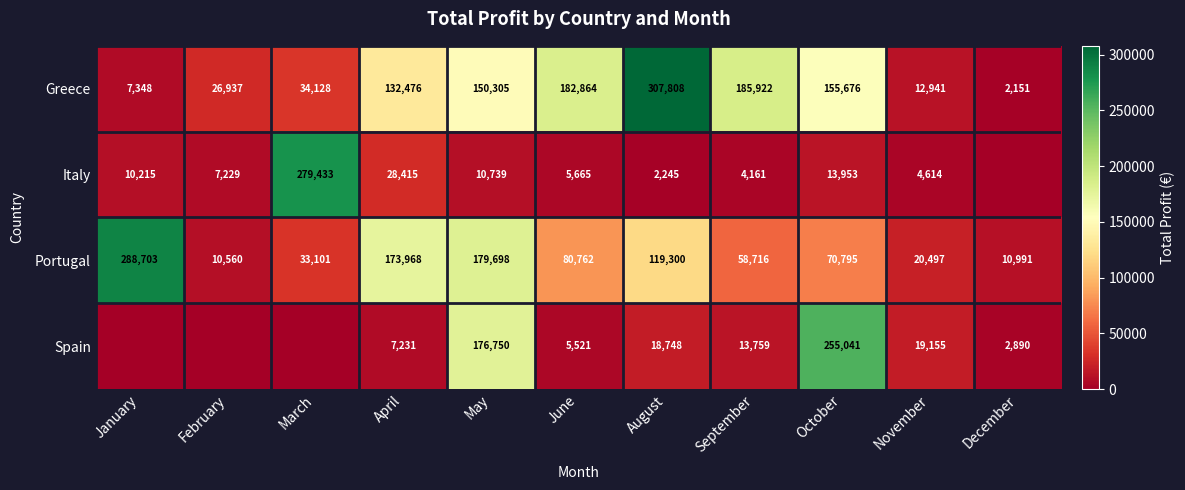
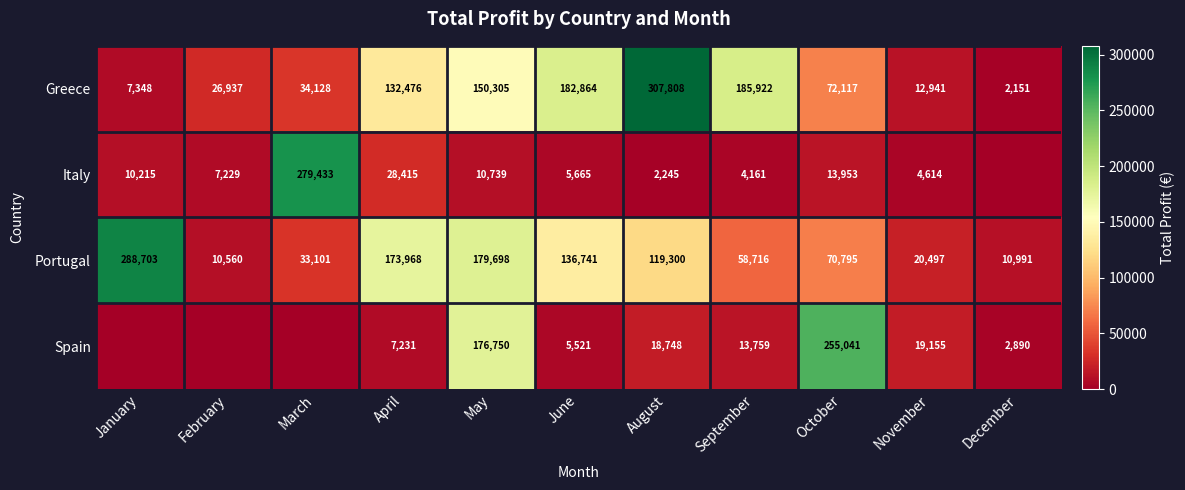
Greece, October: 155,676 -> 72,117
Portugal, June: 80,762 -> 136,741
